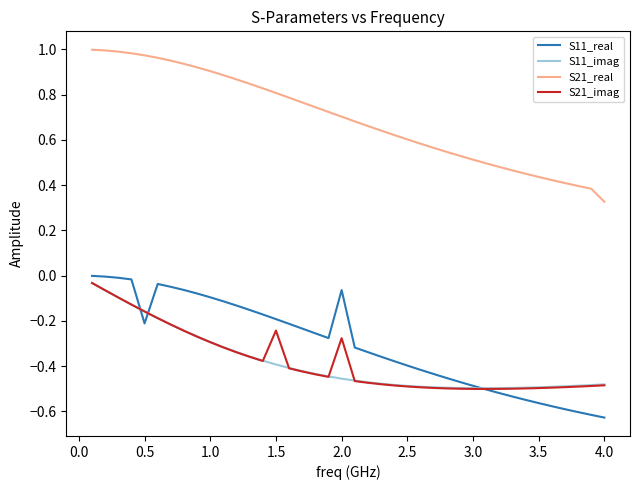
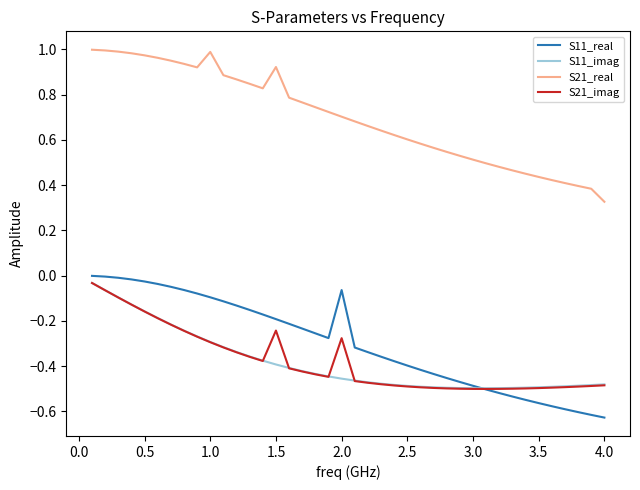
S11_real, 0.5: -0.21 -> -0.03
S21_real, 1.0: 0.90 -> 0.99
S21_real, 1.5: 0.81 -> 0.92
